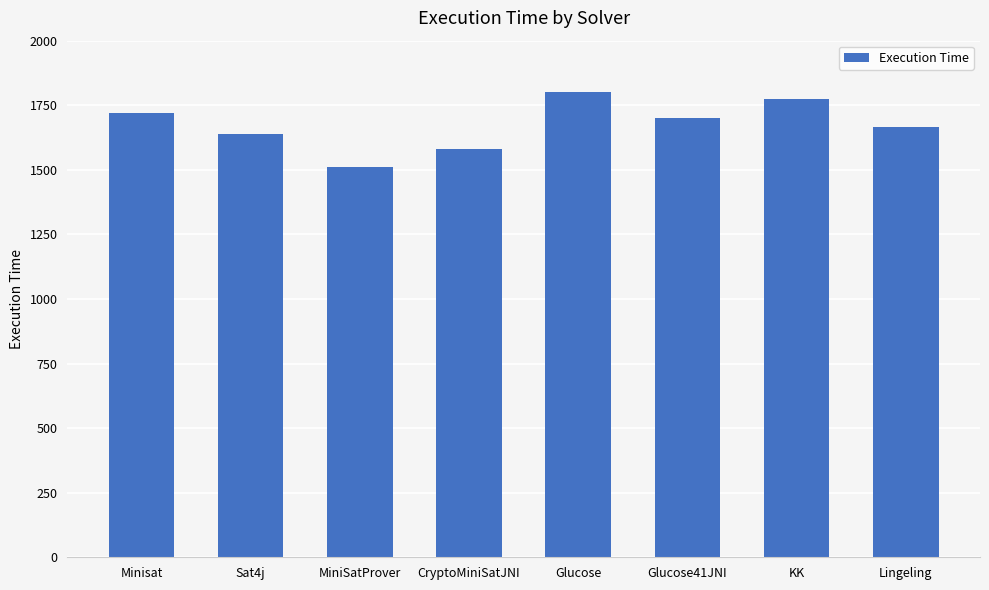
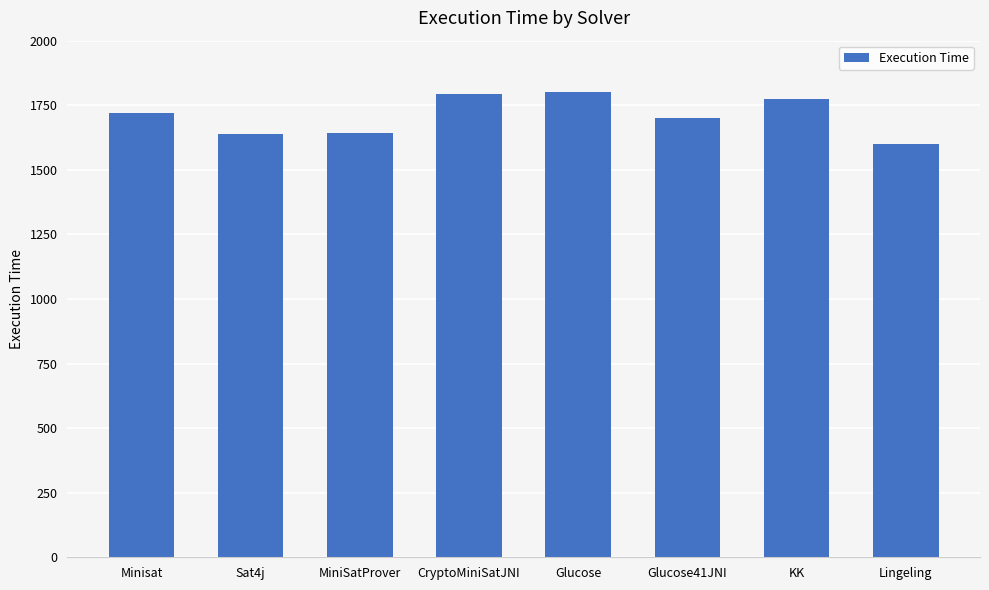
MiniSatProver: 1510 -> 1640
CryptoMiniSatJNI: 1580 -> 1790
Lingeling: 1670 -> 1600
